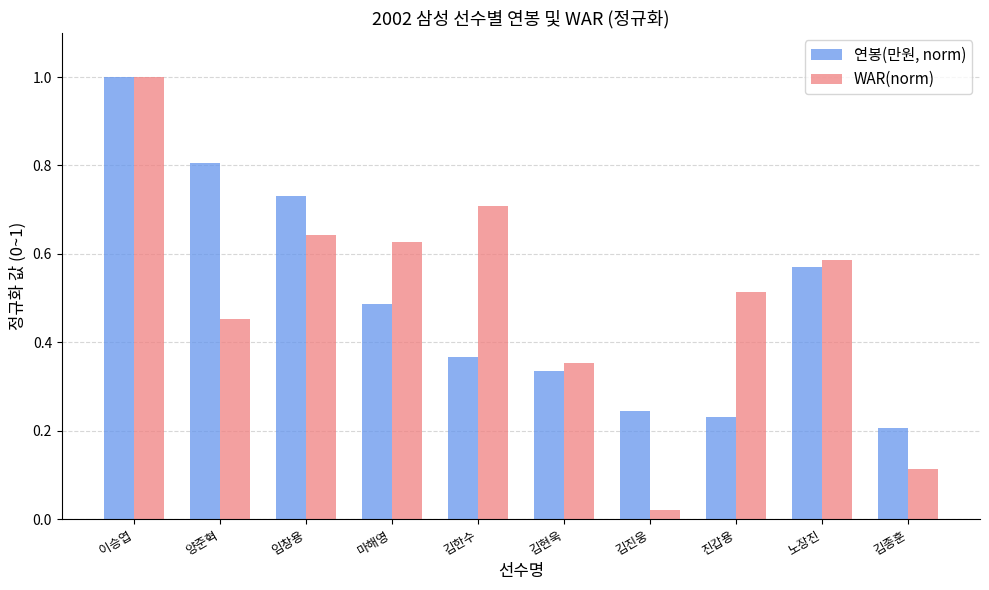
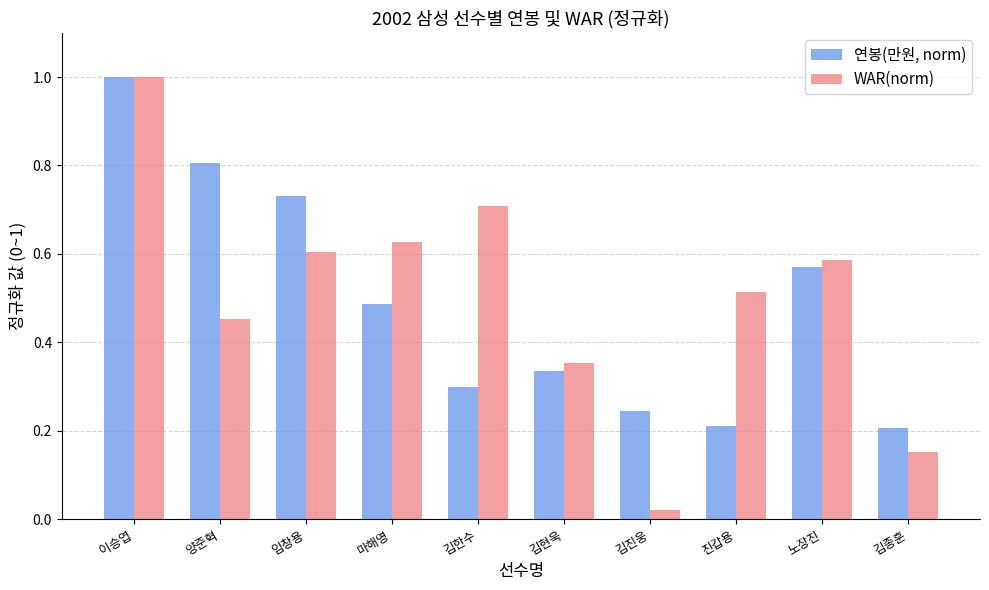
WAR(norm), 임창용: 0.64 -> 0.61
연봉(만원, norm), 김한수: 0.37 -> 0.30
연봉(만원, norm), 진갑용: 0.23 -> 0.21
WAR(norm), 김종훈: 0.11 -> 0.15
